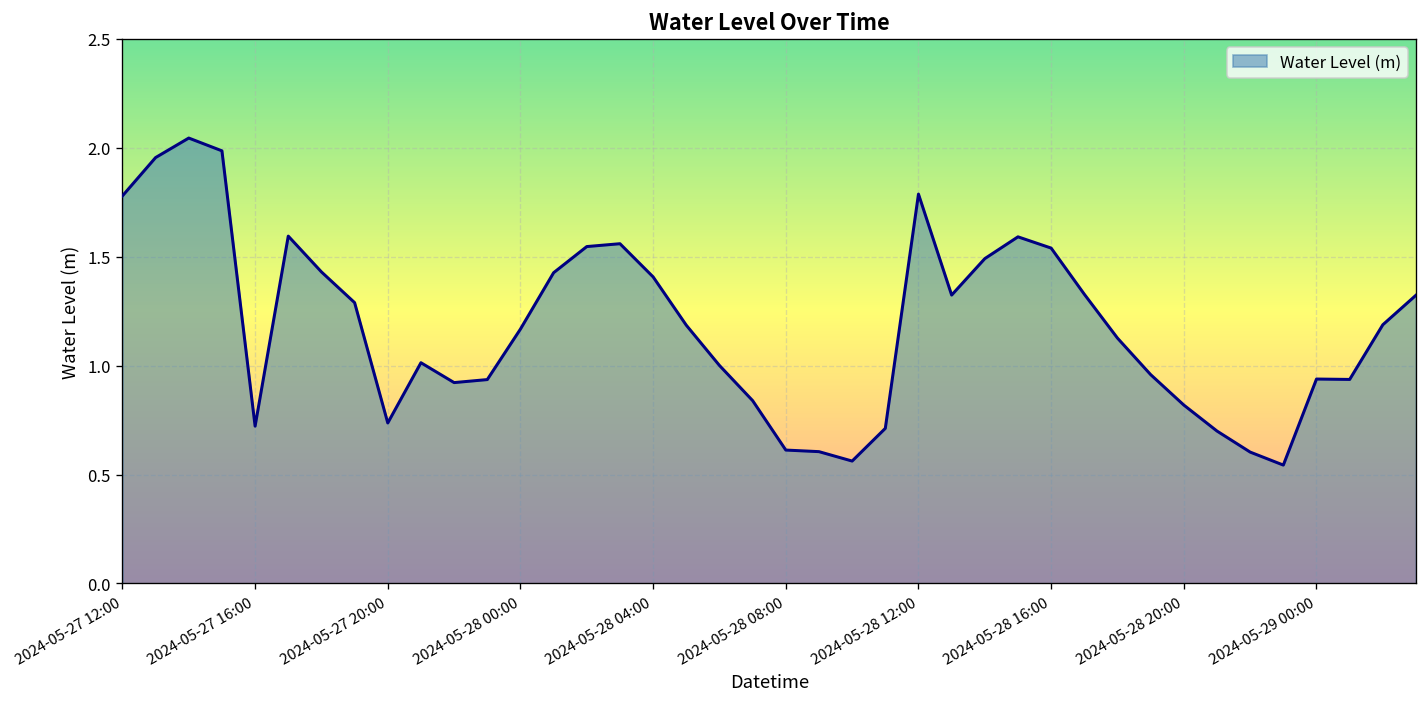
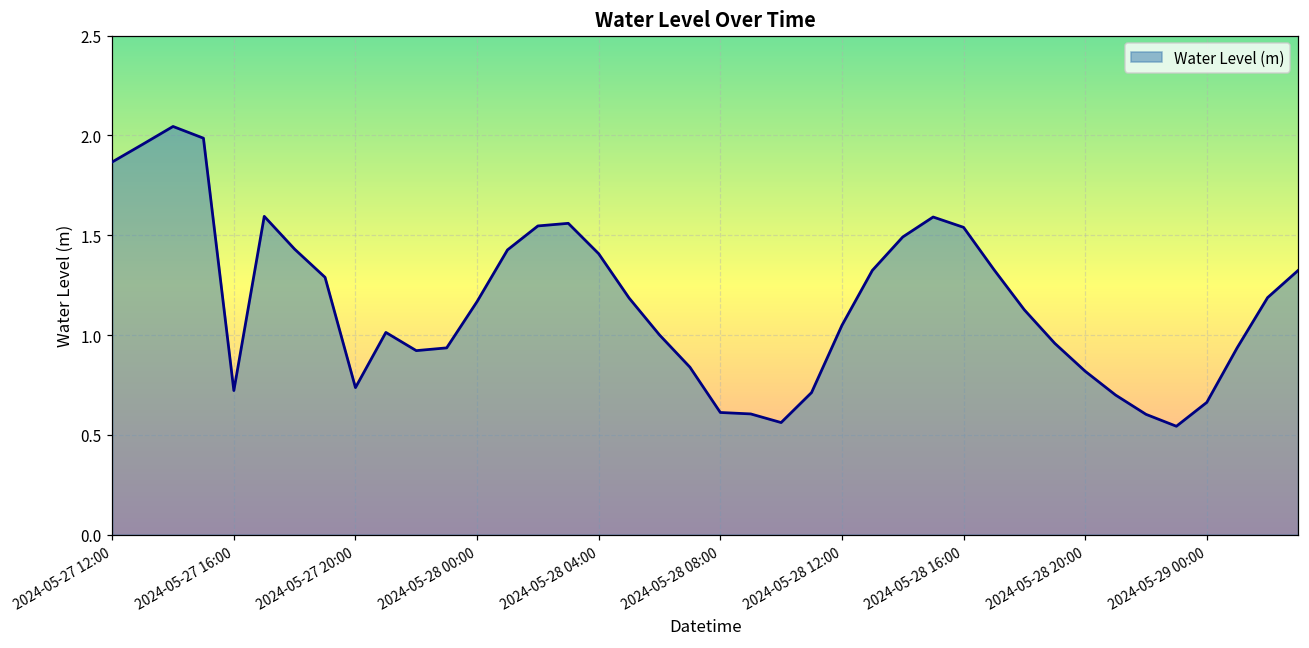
2024-05-27 12:00: 1.78 -> 1.87
2024-05-28 12:00: 1.79 -> 1.05
2024-05-29 00:00: 0.94 -> 0.66
